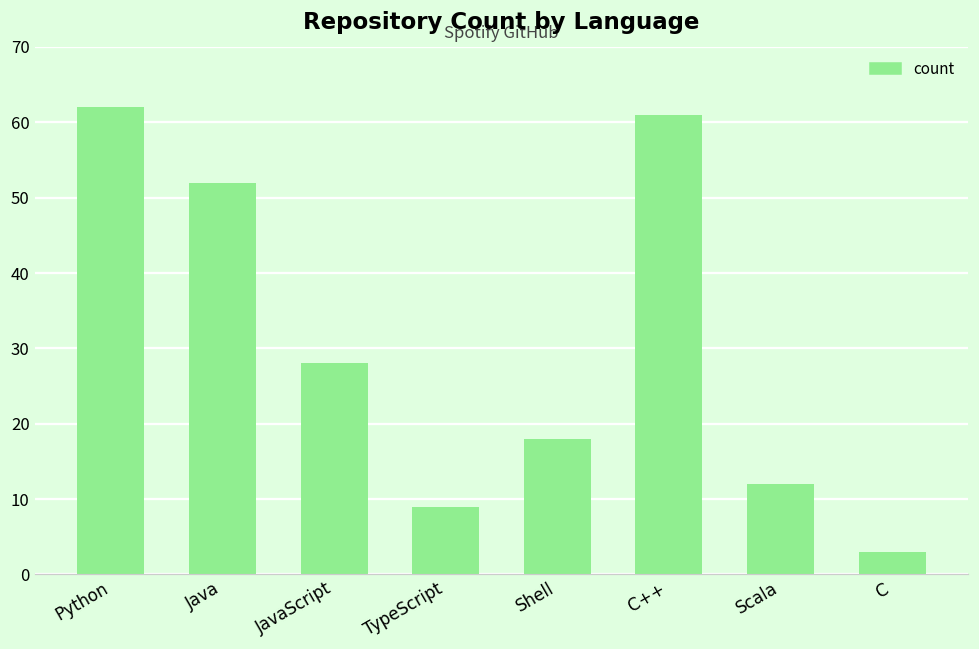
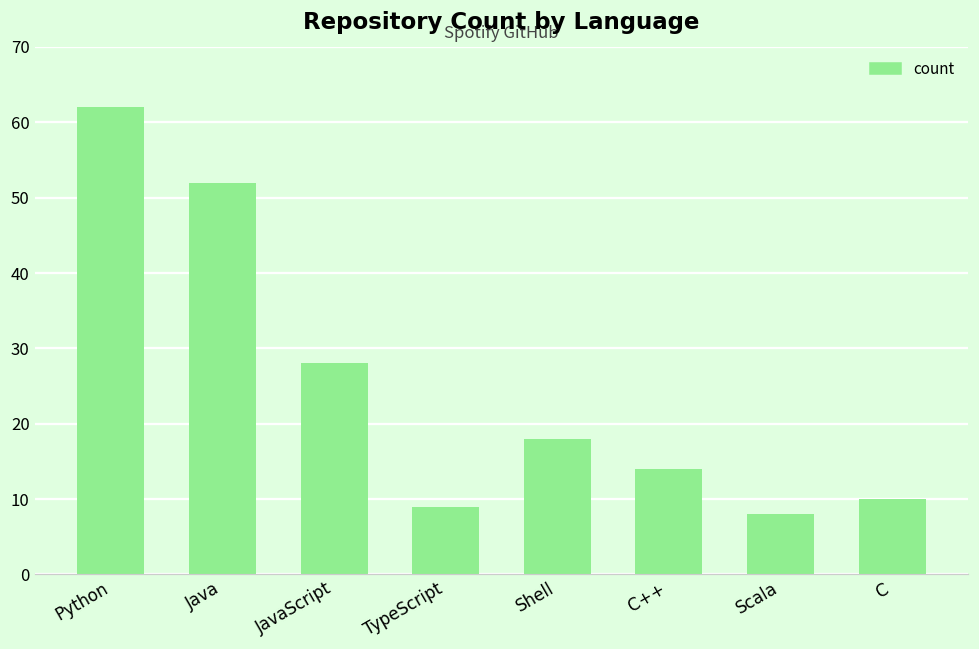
C++: 61 -> 14
Scala: 12 -> 8
C: 3 -> 10
